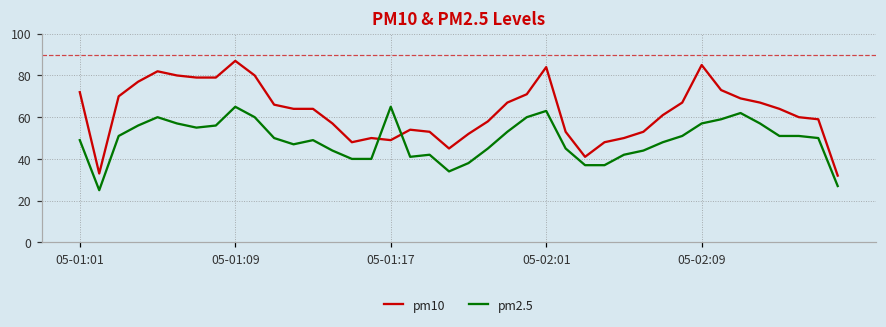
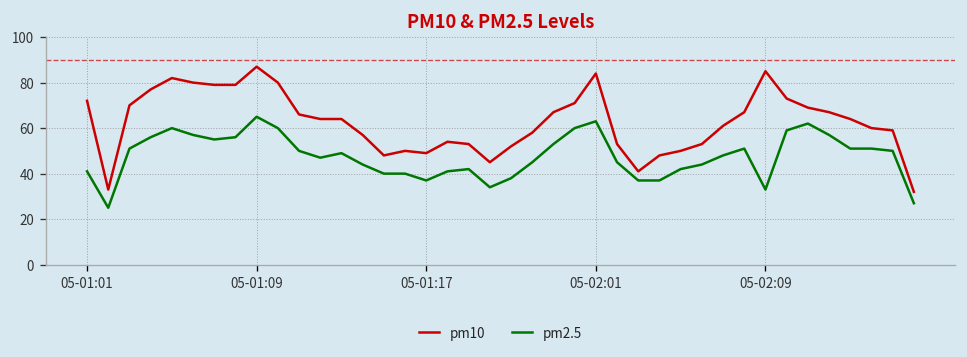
pm2.5, 05-01:01: 49 -> 41
pm2.5, 05-01:17: 65 -> 37
pm2.5, 05-02:09: 57 -> 33
